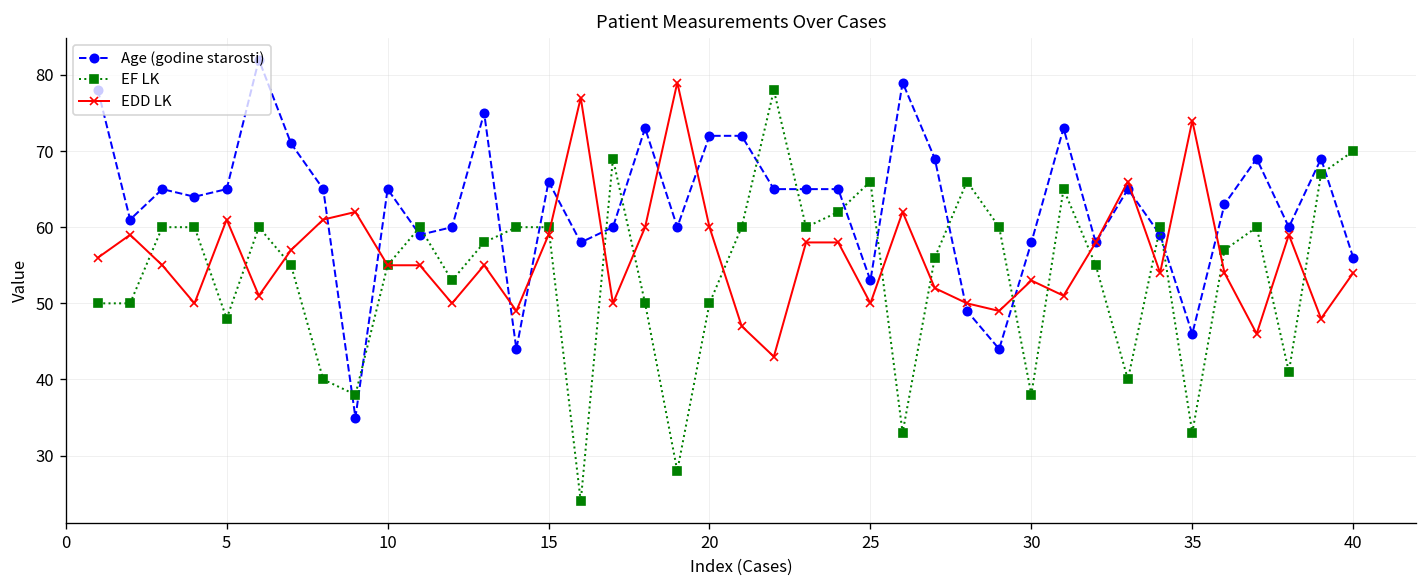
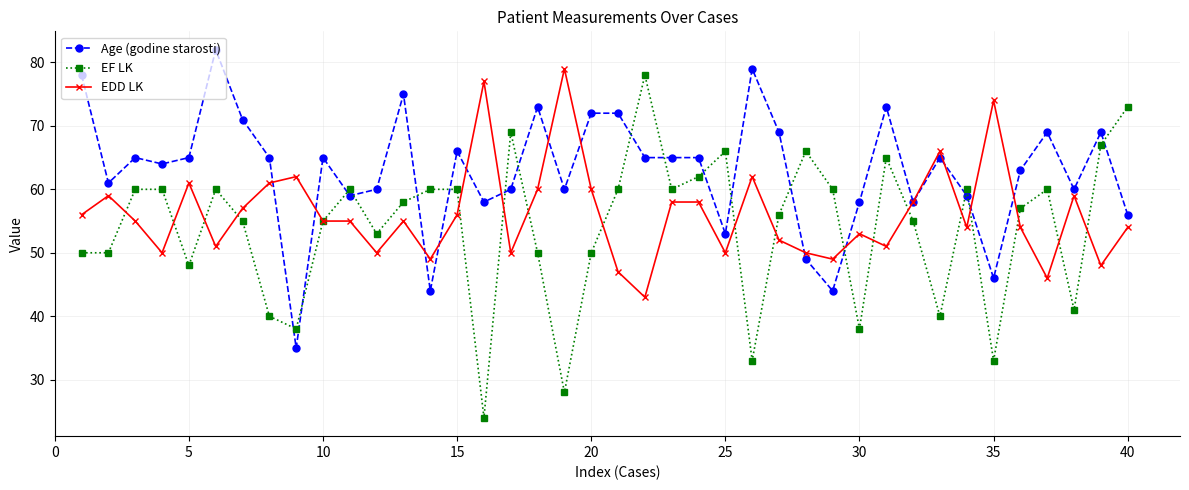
EDD LK, 15: 59 -> 56
EF LK, 40: 70 -> 73
